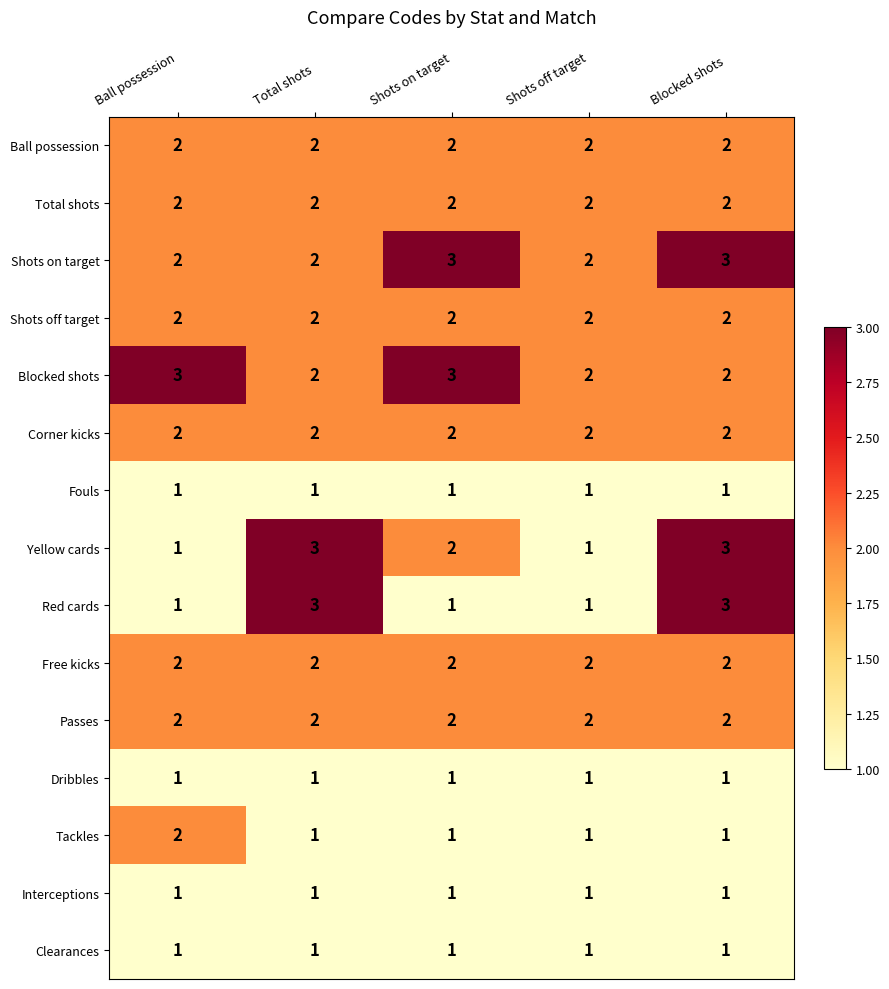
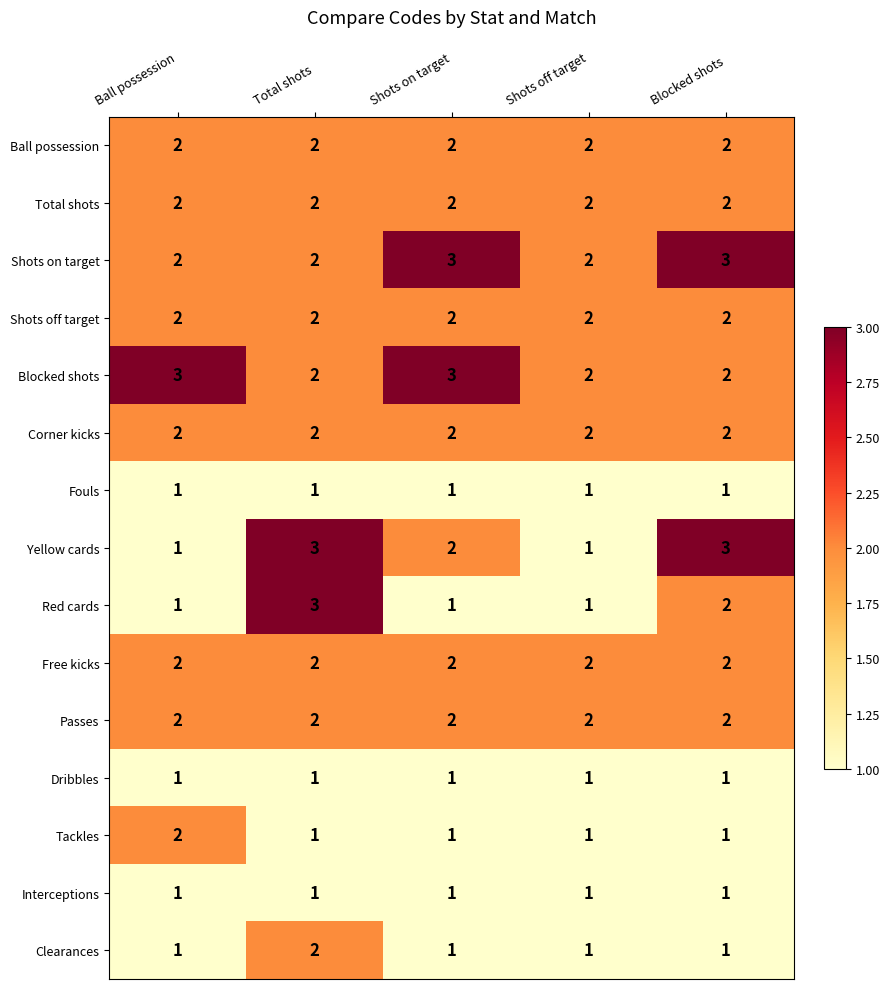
Red cards, Blocked shots: 3 -> 2
Clearances, Total shots: 1 -> 2
